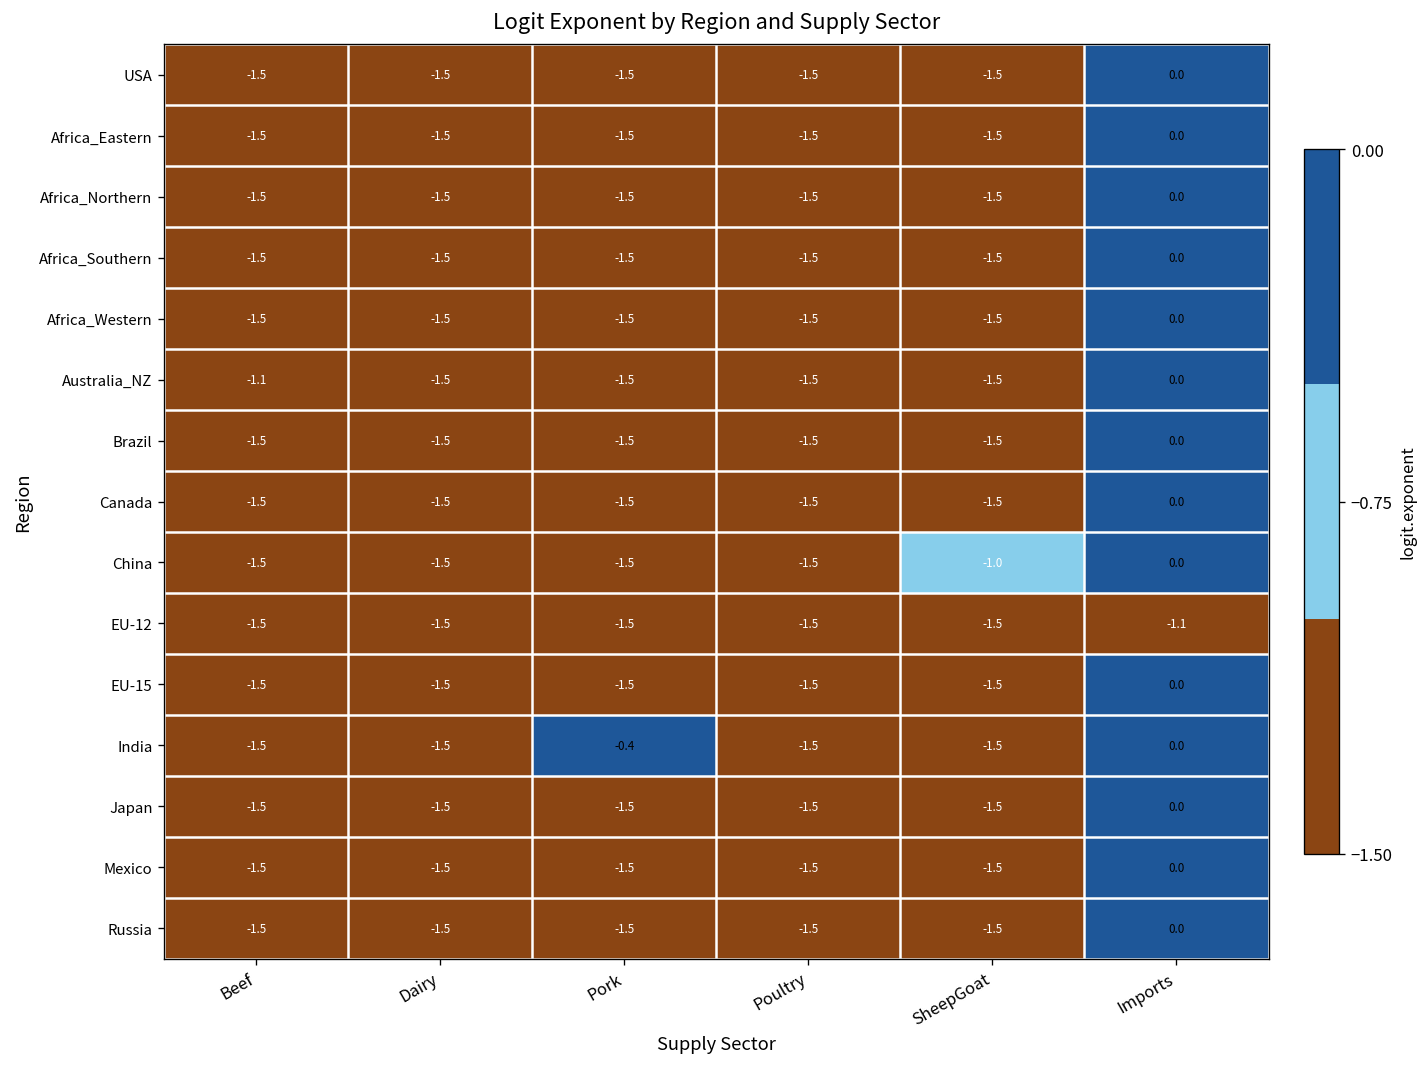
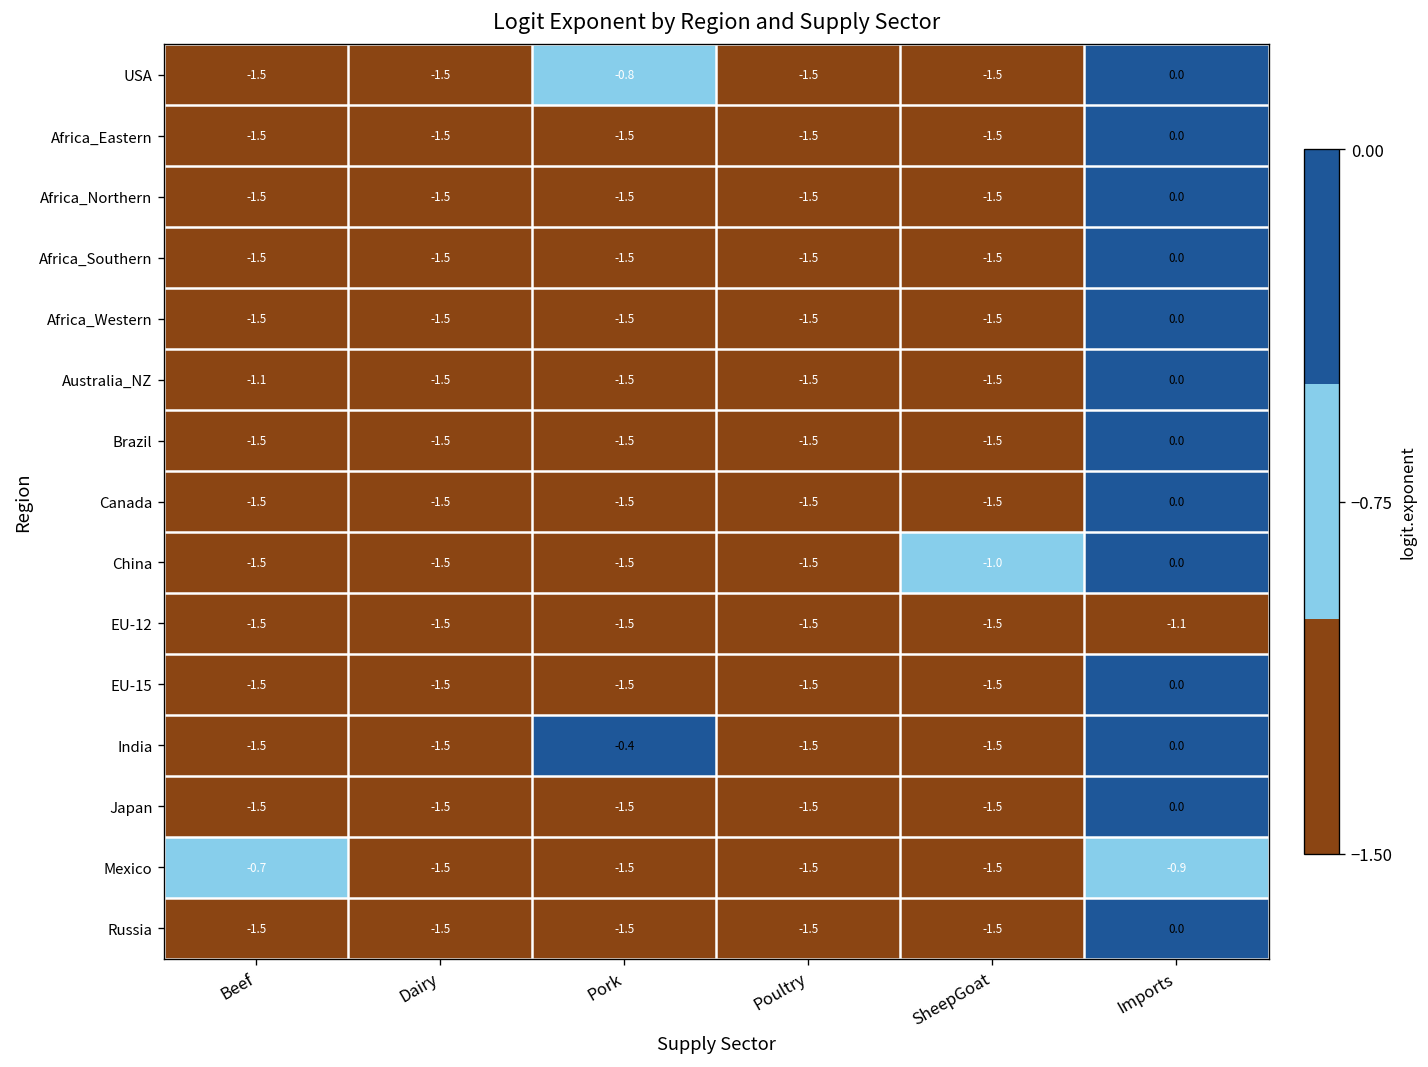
USA, Pork: -1.5 -> -0.8
Mexico, Beef: -1.5 -> -0.7
Mexico, Imports: 0.0 -> -0.9
